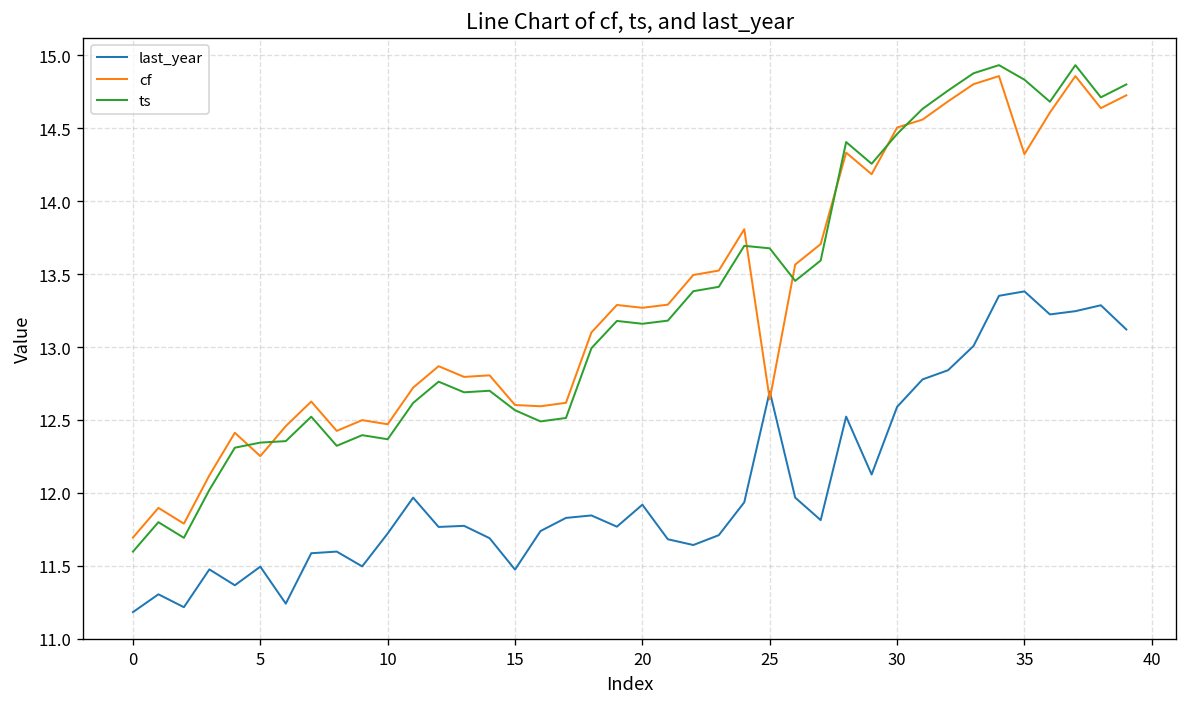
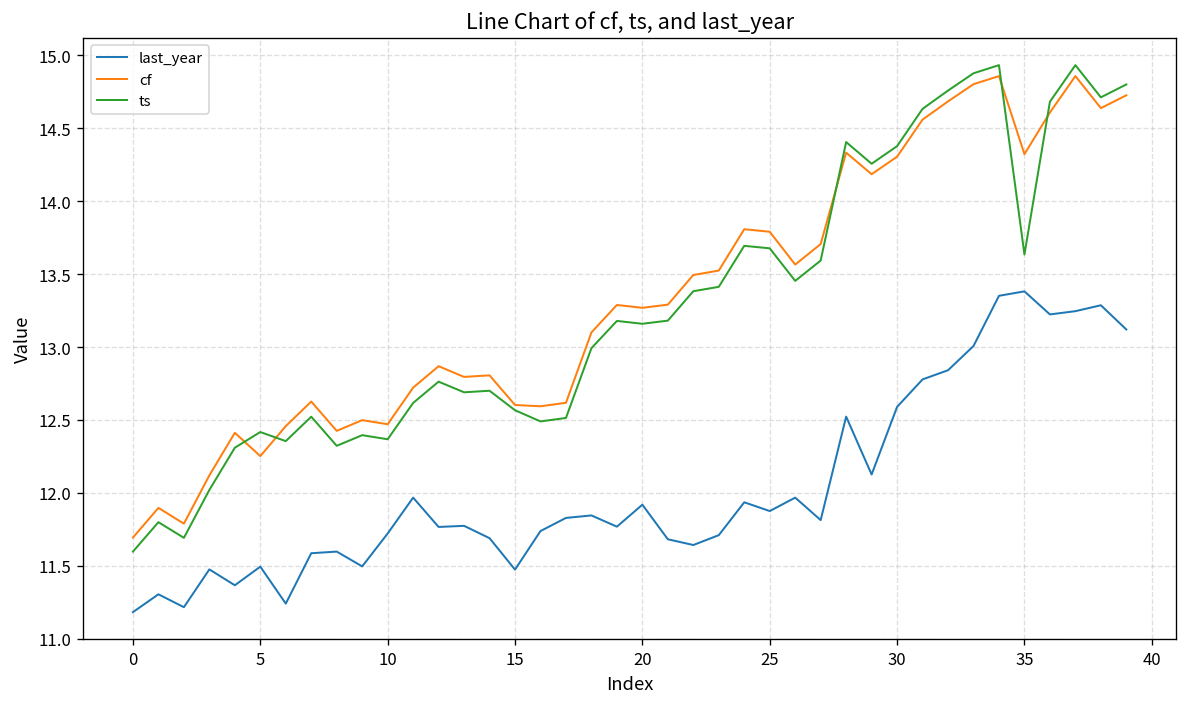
ts, 5: 12.34 -> 12.42
last_year, 25: 12.70 -> 11.87
cf, 25: 12.64 -> 13.79
cf, 30: 14.51 -> 14.31
ts, 30: 14.46 -> 14.38
ts, 35: 14.83 -> 13.63
